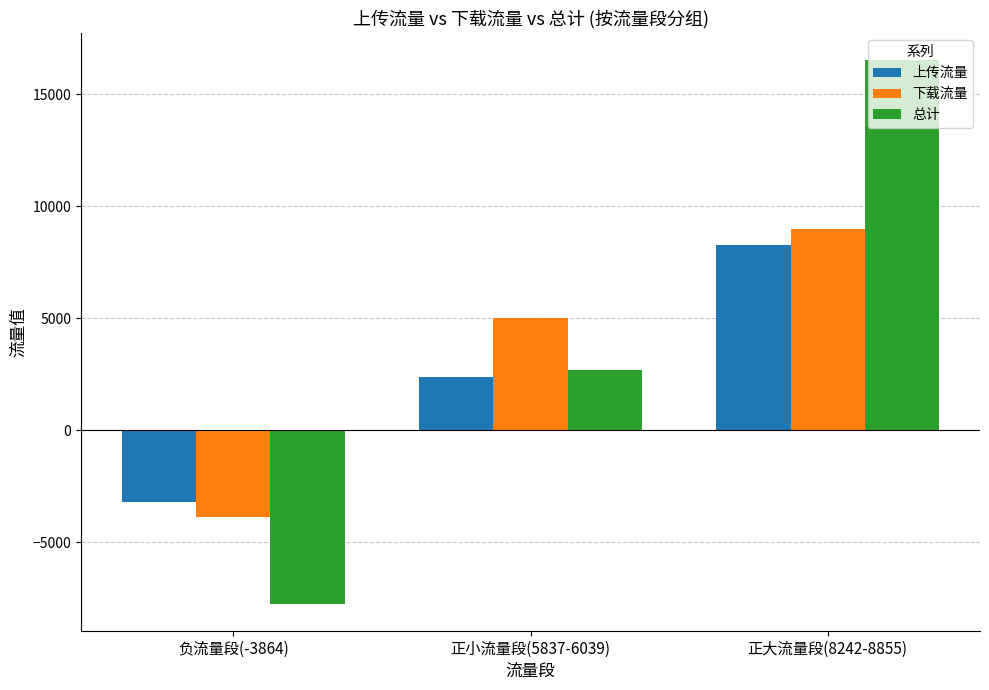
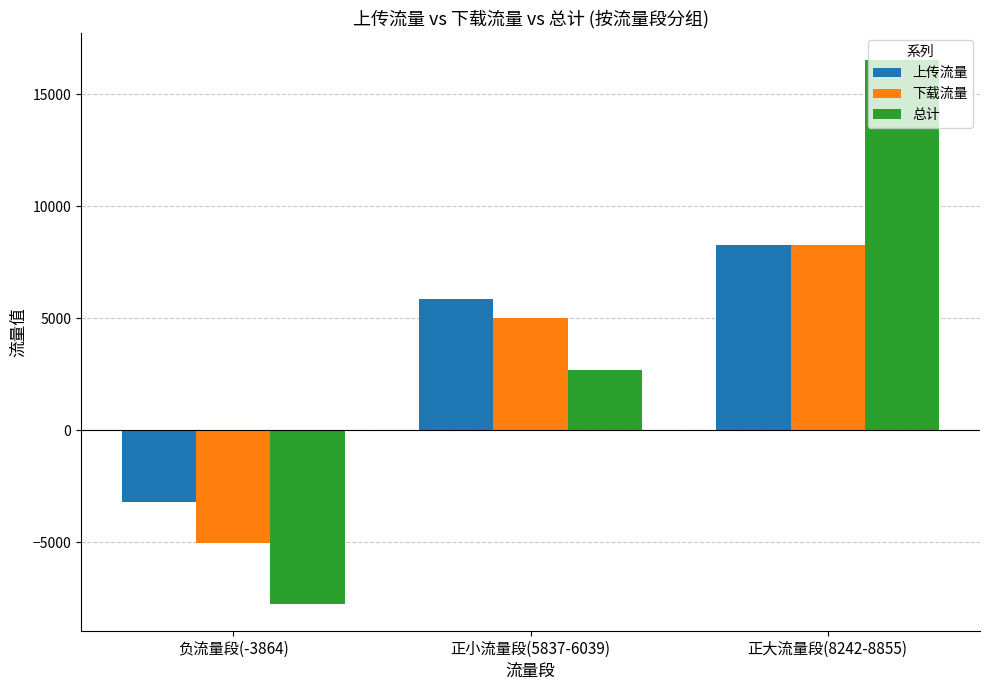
下载流量, 负流量段(-3864): -3900 -> -5000
上传流量, 正小流量段(5837-6039): 2400 -> 5900
下载流量, 正大流量段(8242-8855): 9000 -> 8300
